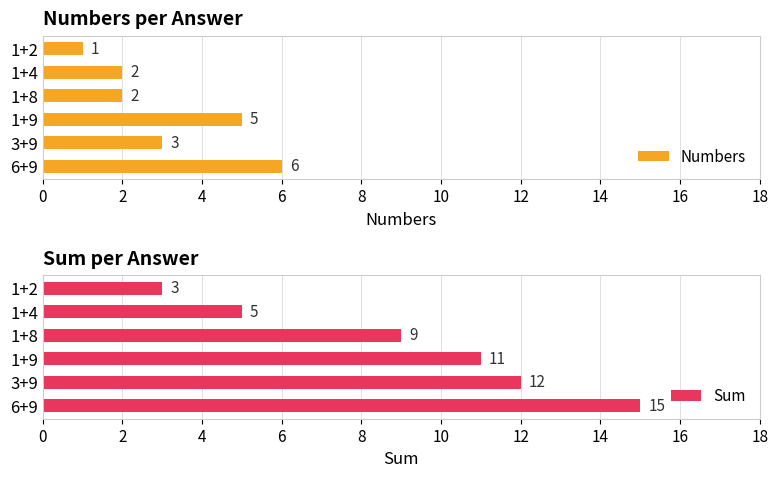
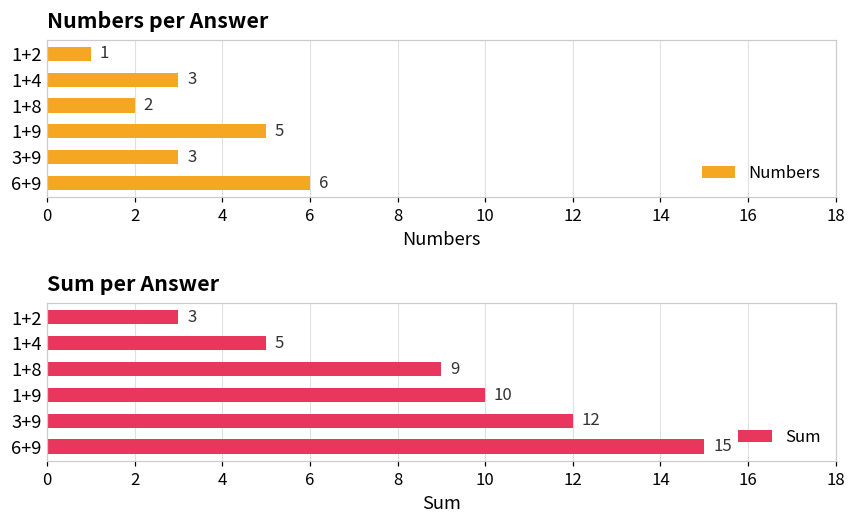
Numbers per Answer, 1+4: 2 -> 3
Sum per Answer, 1+9: 11 -> 10
